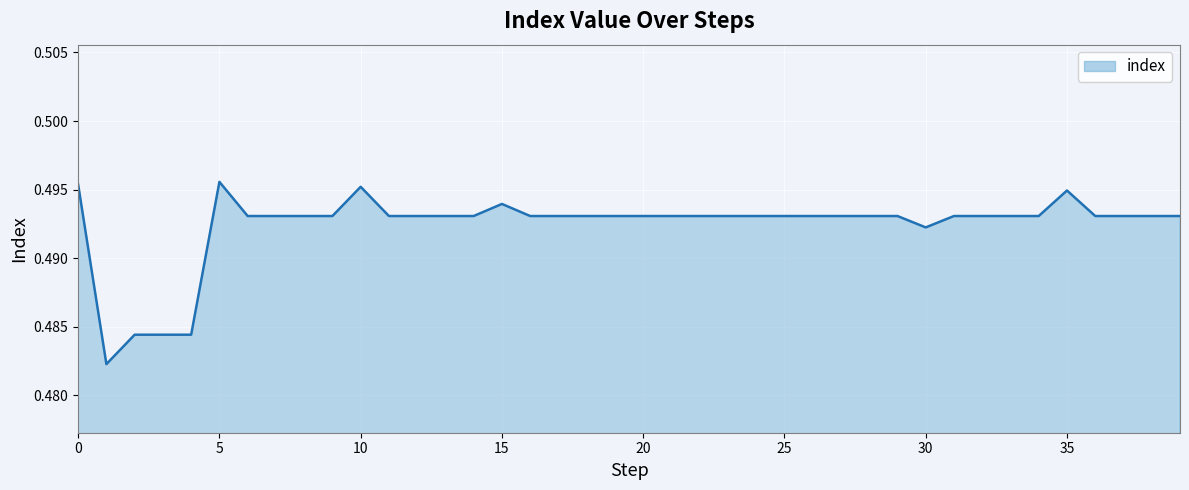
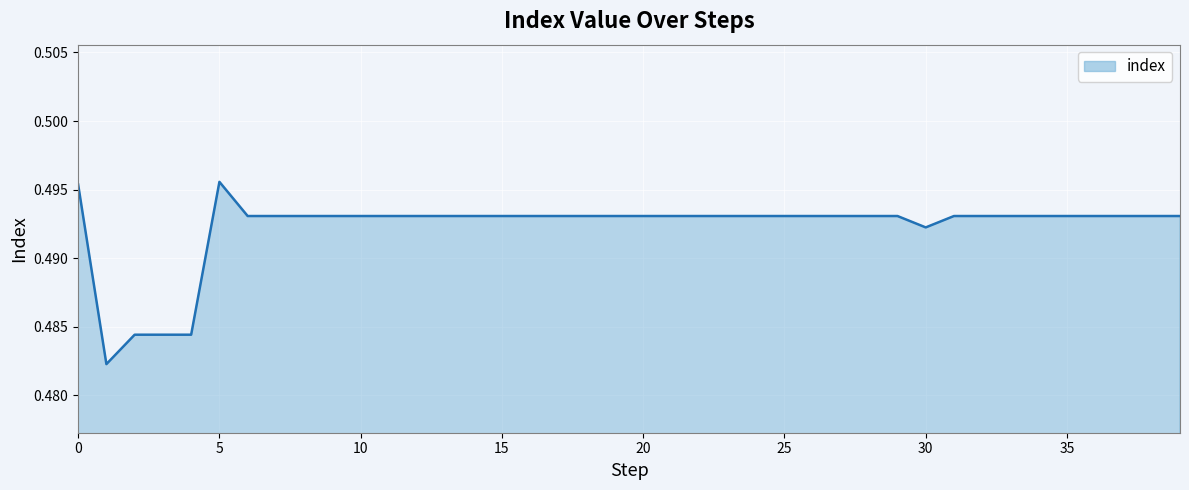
10: 0.4952 -> 0.4931
15: 0.4940 -> 0.4931
35: 0.4949 -> 0.4931
